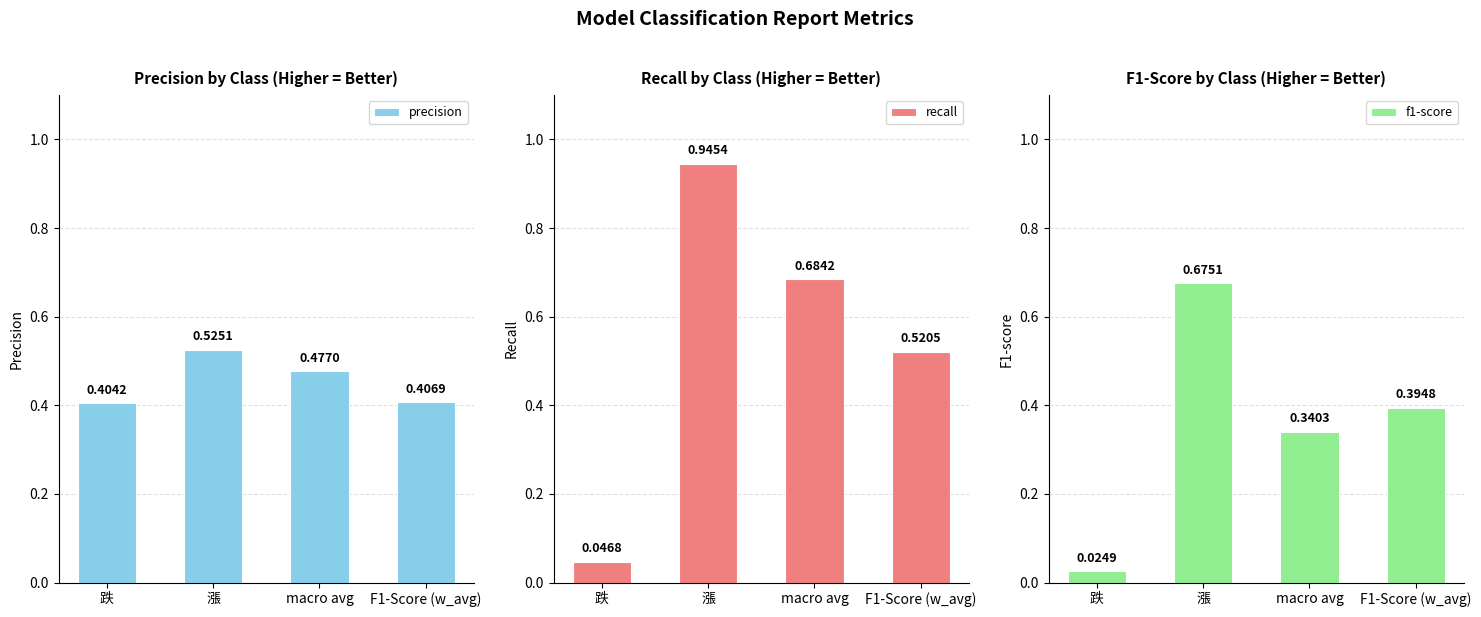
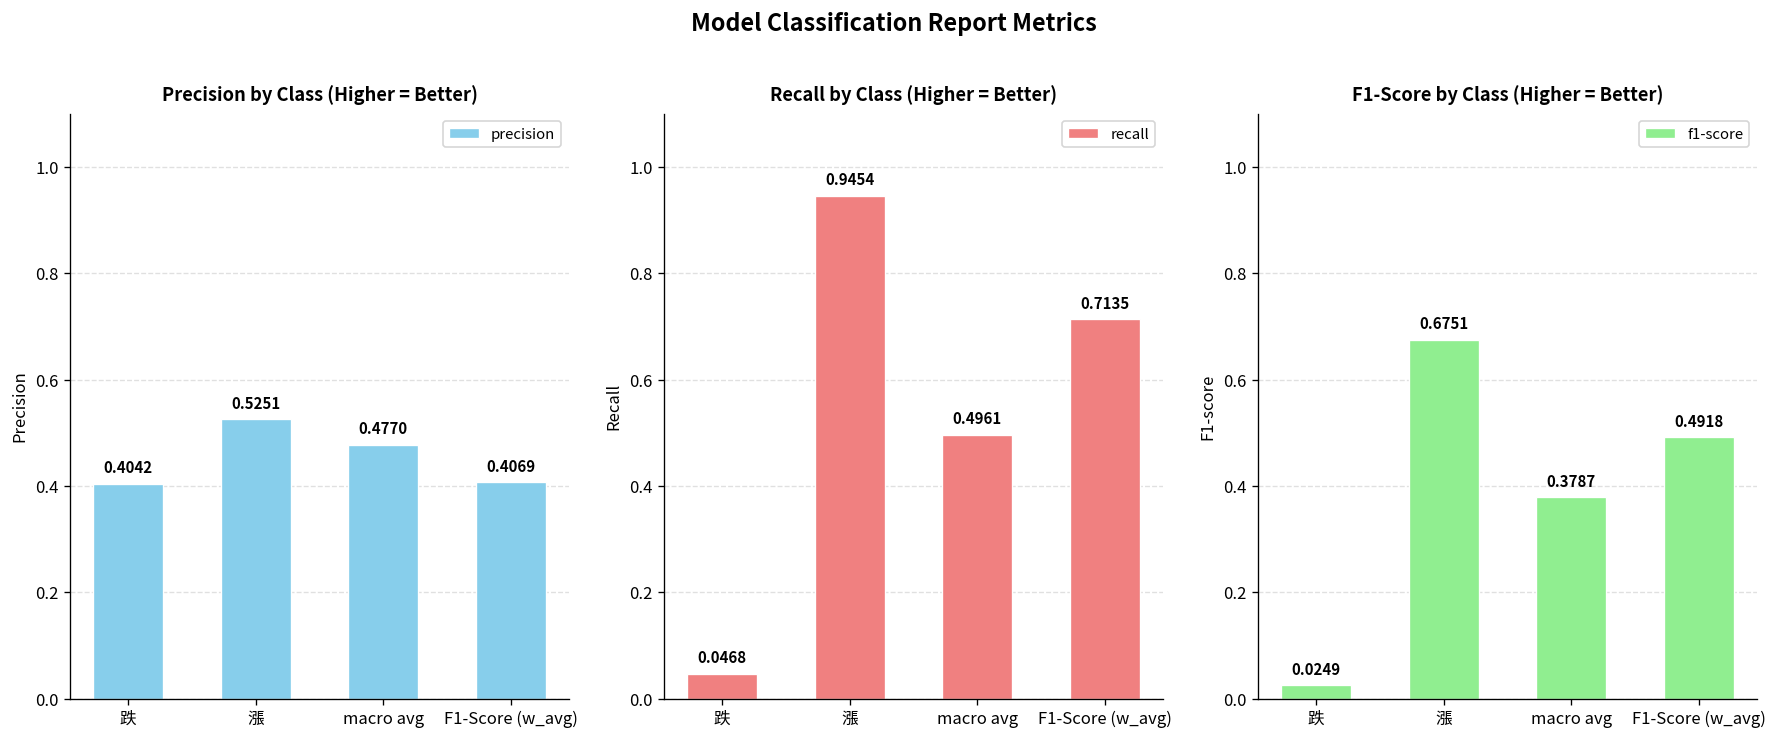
Recall by Class (Higher = Better), macro avg: 0.6842 -> 0.4961
Recall by Class (Higher = Better), F1-Score (w_avg): 0.5205 -> 0.7135
F1-Score by Class (Higher = Better), macro avg: 0.3403 -> 0.3787
F1-Score by Class (Higher = Better), F1-Score (w_avg): 0.3948 -> 0.4918
